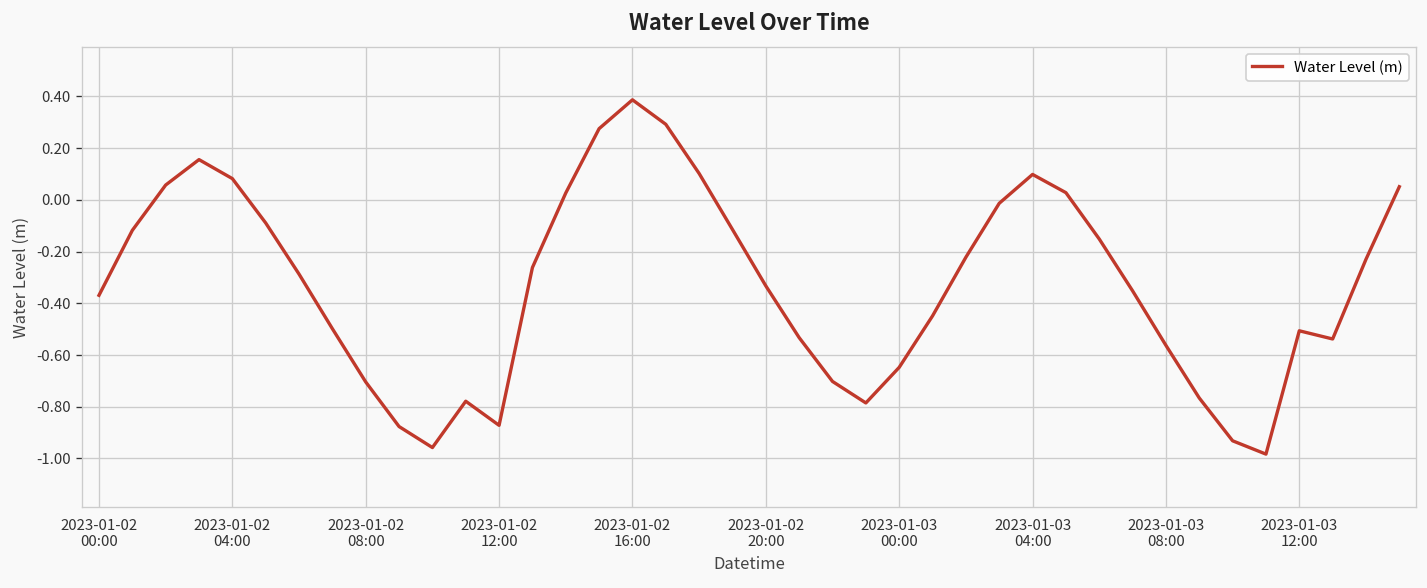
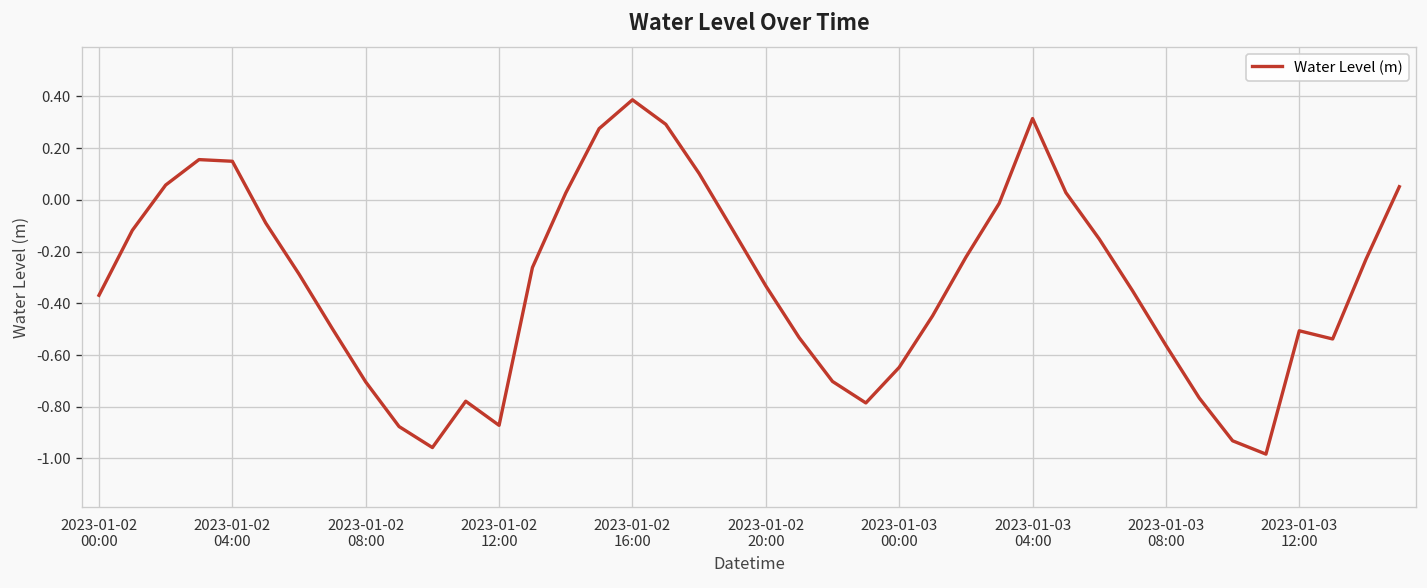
2023-01-02 04:00: 0.08 -> 0.15
2023-01-03 04:00: 0.10 -> 0.31
